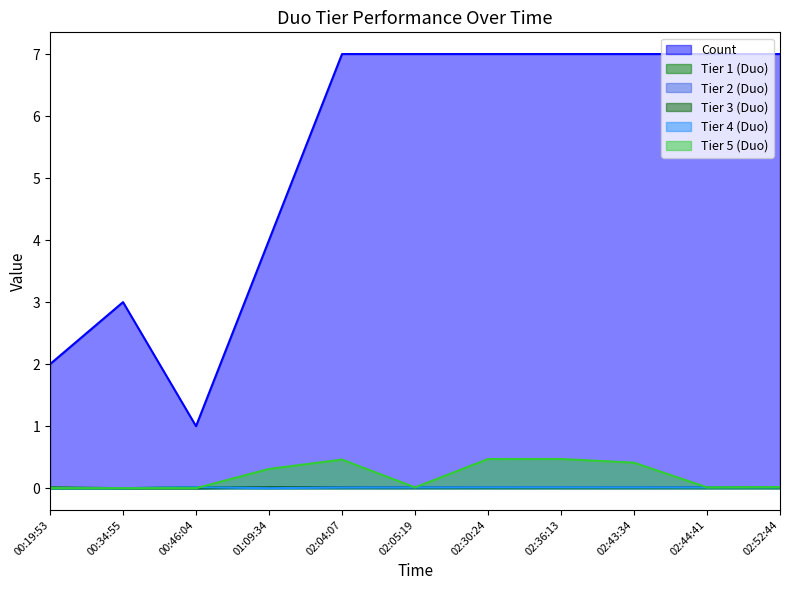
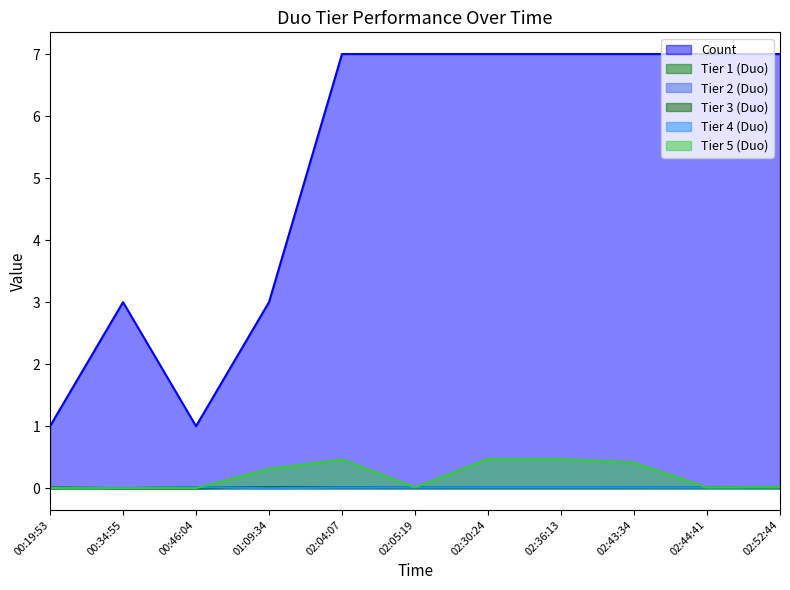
Count, 00:19:53: 2 -> 1
Count, 01:09:34: 4 -> 3
